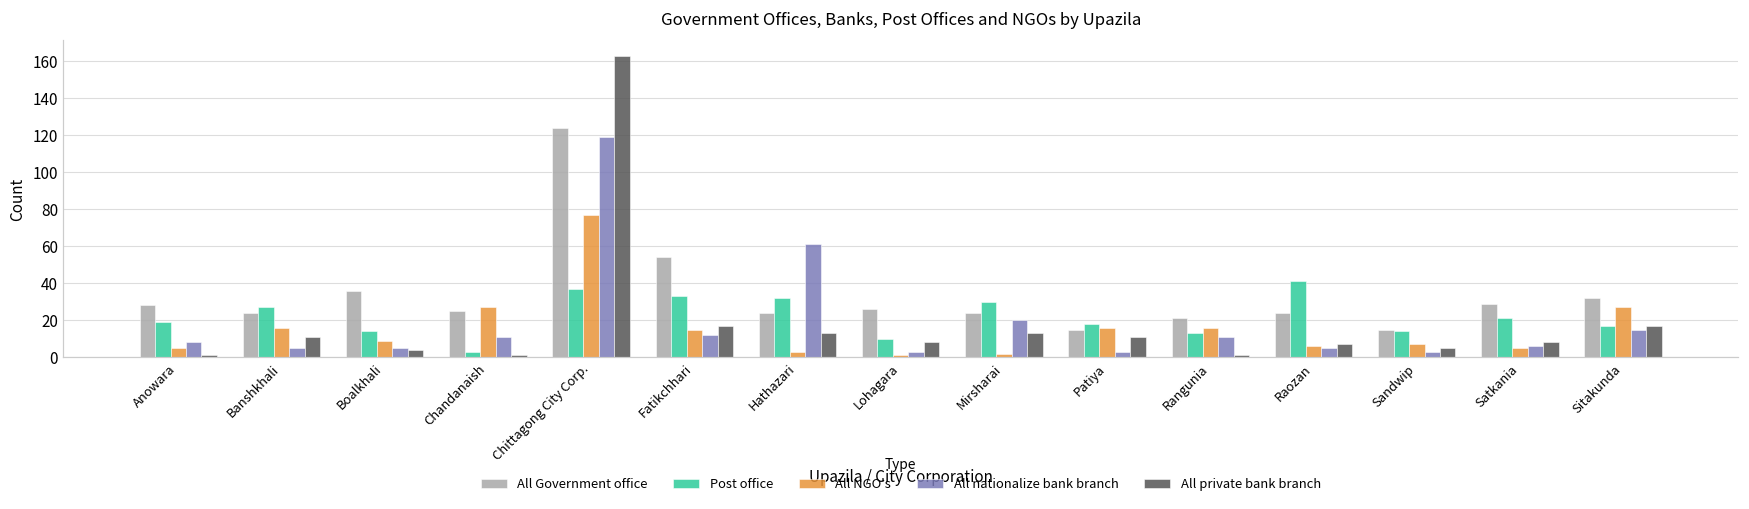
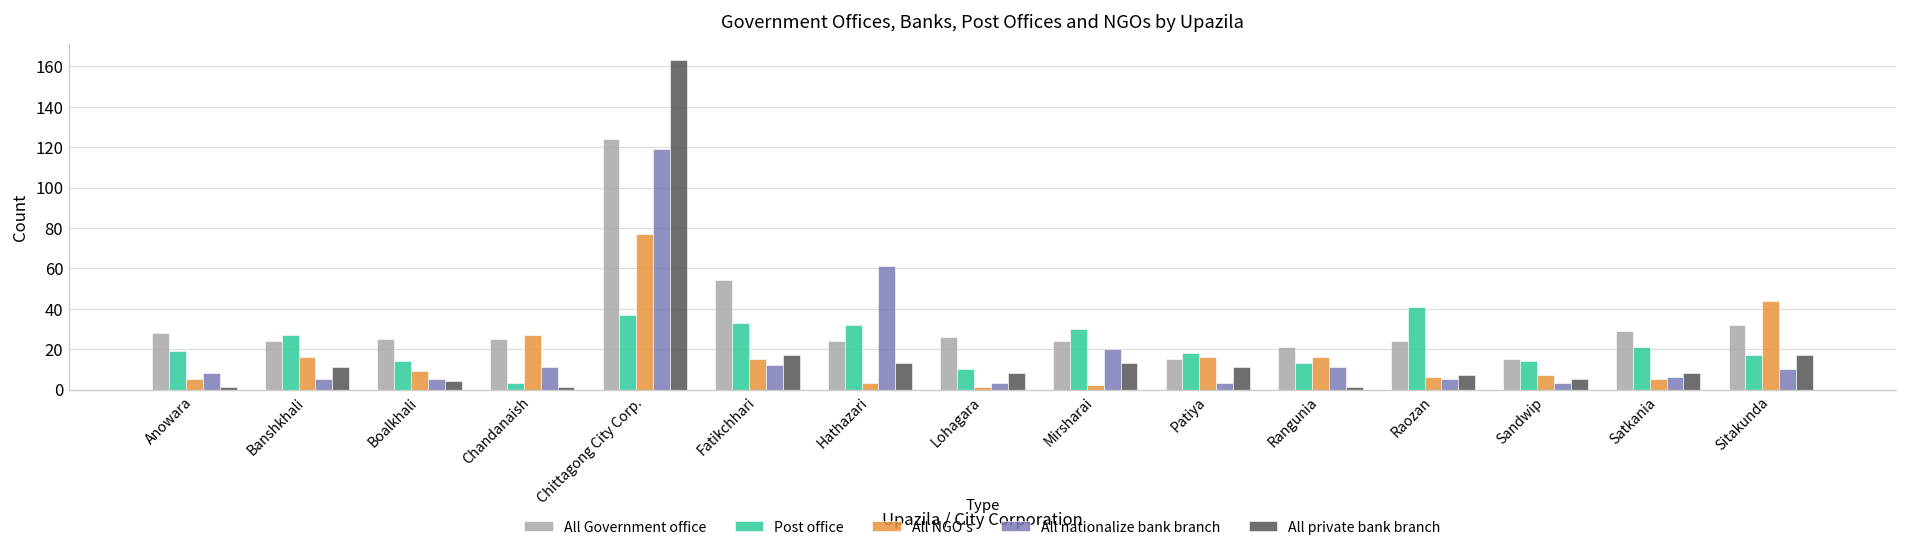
All Government office, Boalkhali: 36 -> 25
All NGO's, Sitakunda: 27 -> 44
All nationalize bank branch, Sitakunda: 15 -> 10
